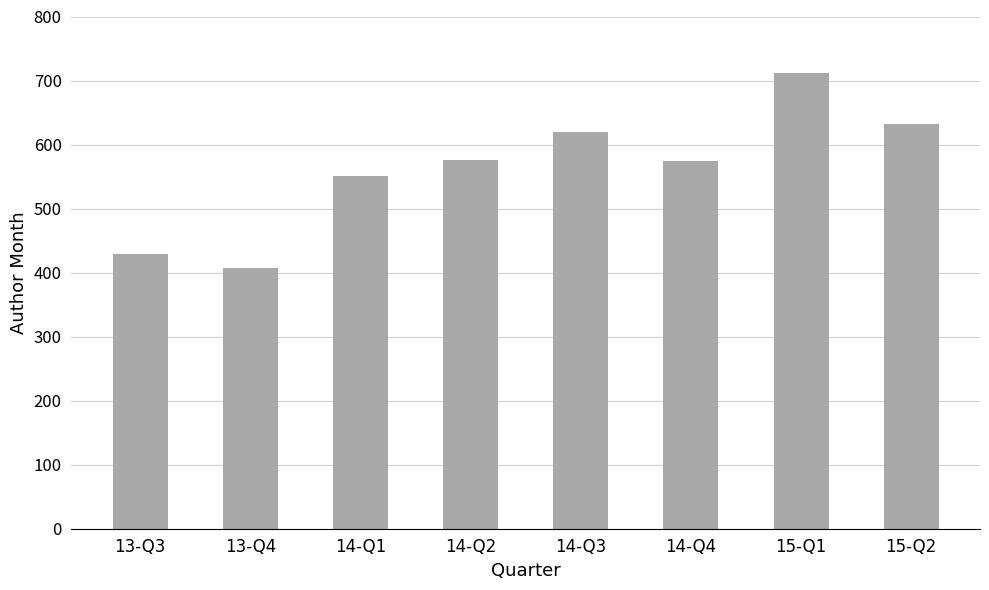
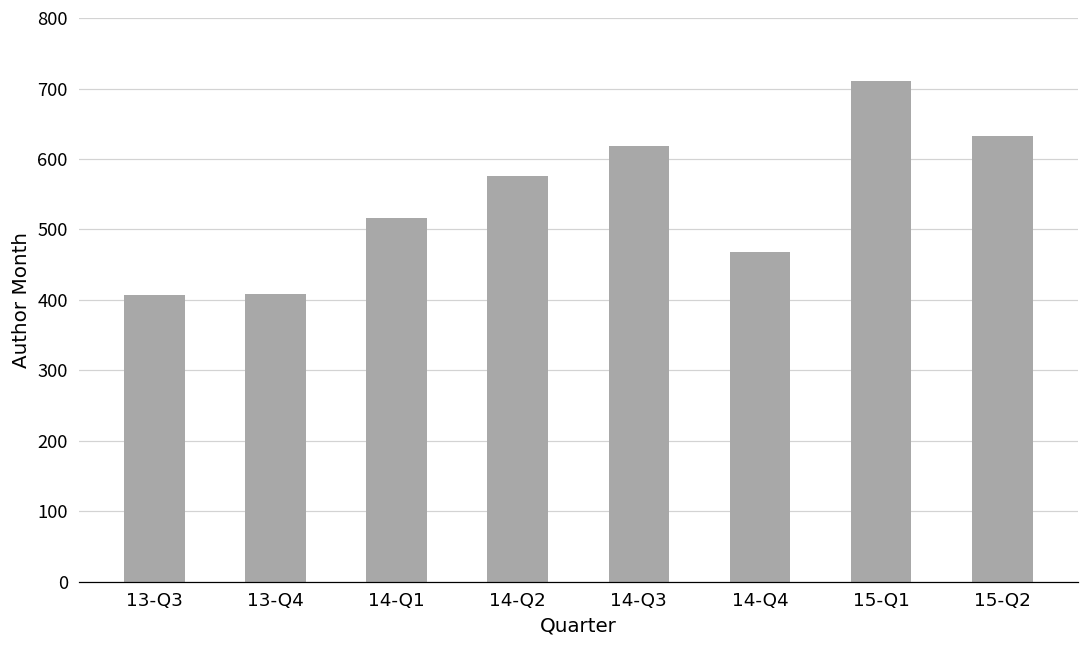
13-Q3: 430 -> 410
14-Q1: 550 -> 520
14-Q4: 570 -> 470
